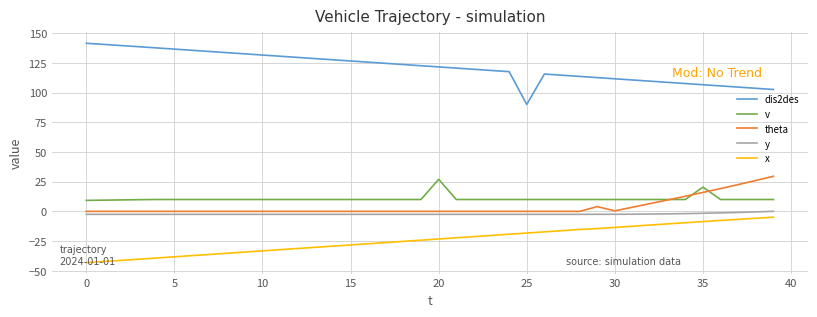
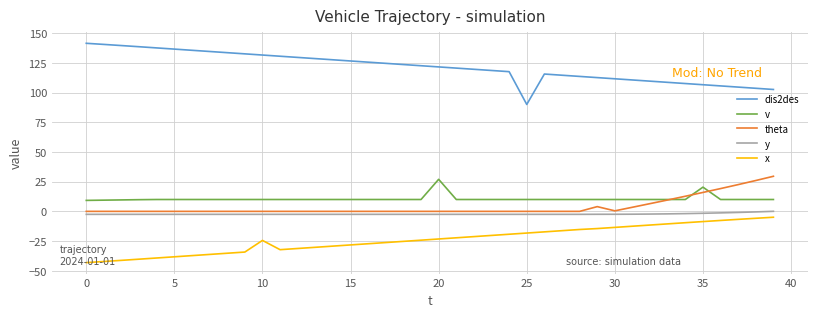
x, 10: -33 -> -24
